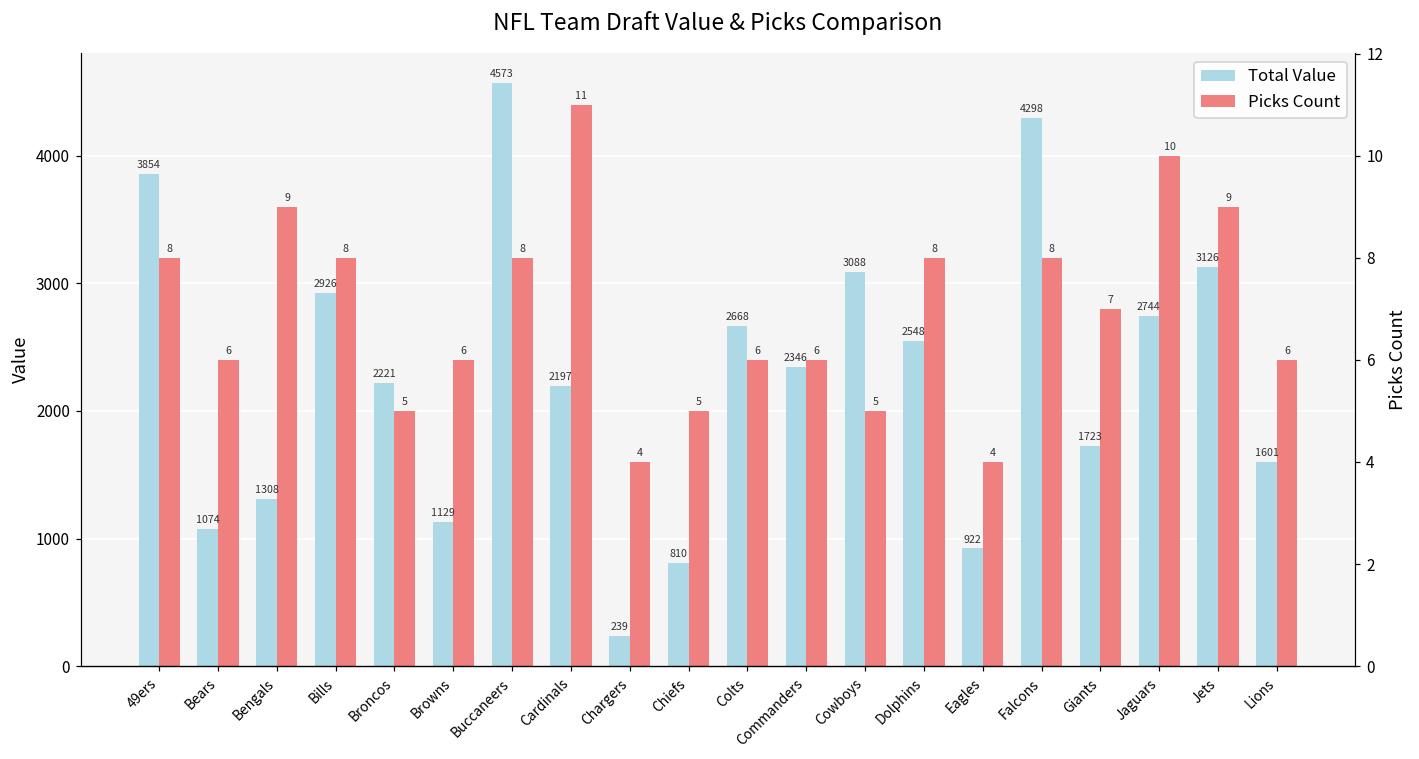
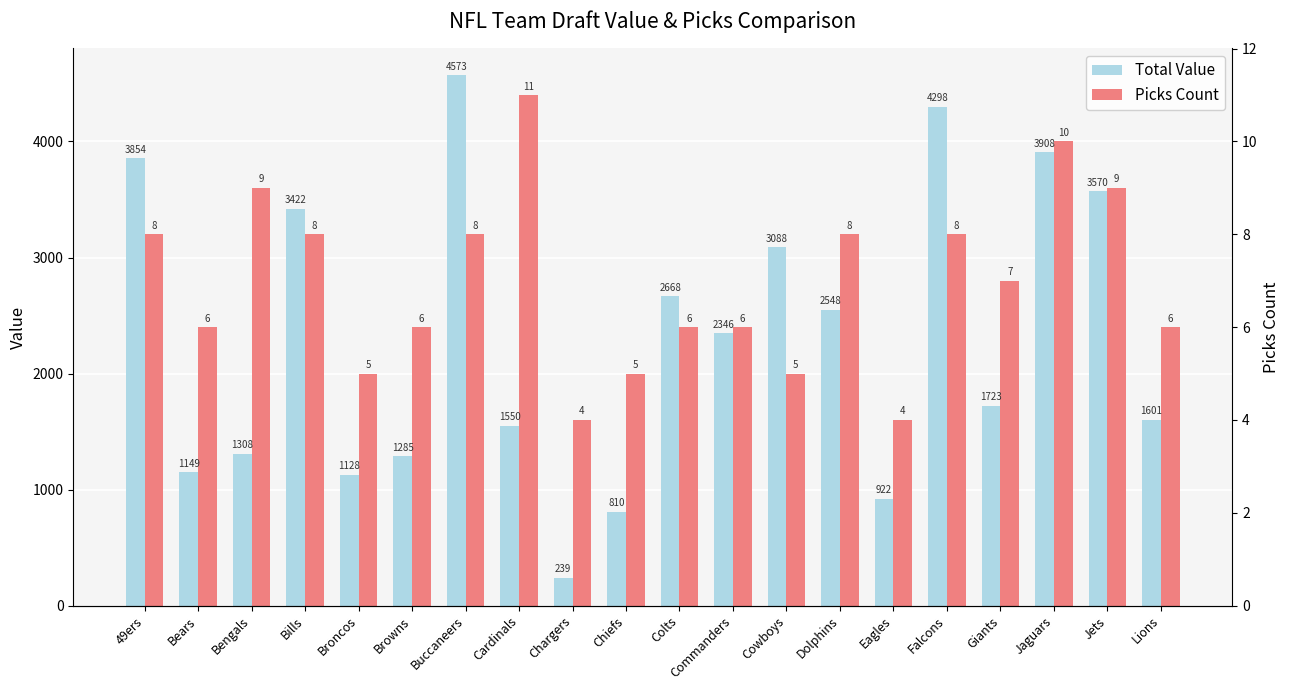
Total Value, Bears: 1074 -> 1149
Total Value, Bills: 2926 -> 3422
Total Value, Broncos: 2221 -> 1128
Total Value, Browns: 1129 -> 1285
Total Value, Cardinals: 2197 -> 1550
Total Value, Jaguars: 2744 -> 3908
Total Value, Jets: 3126 -> 3570
